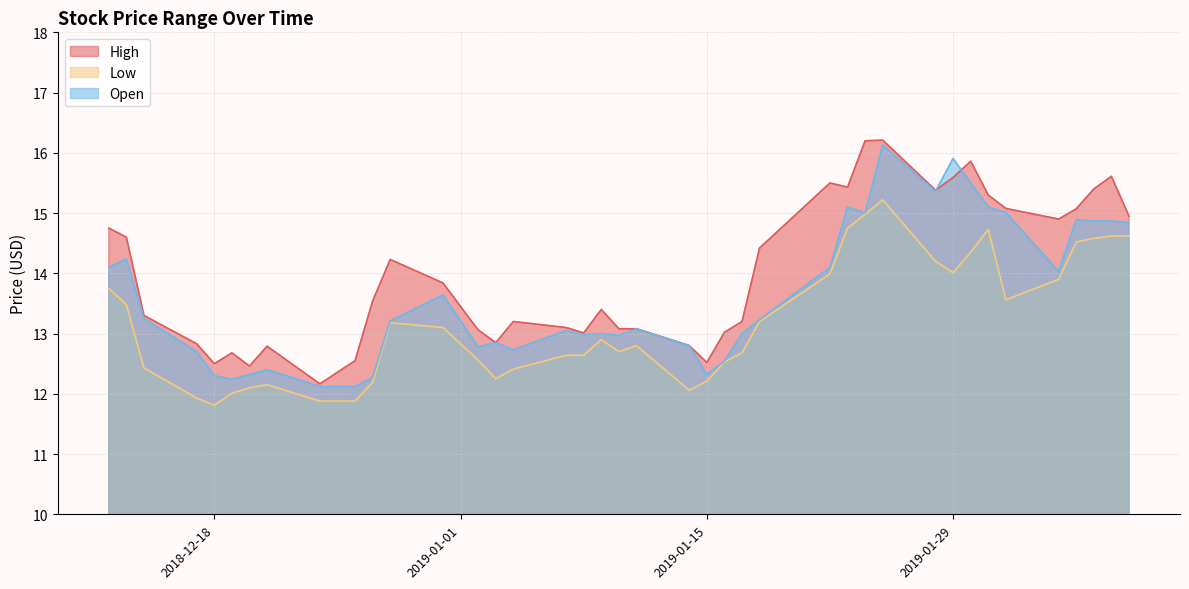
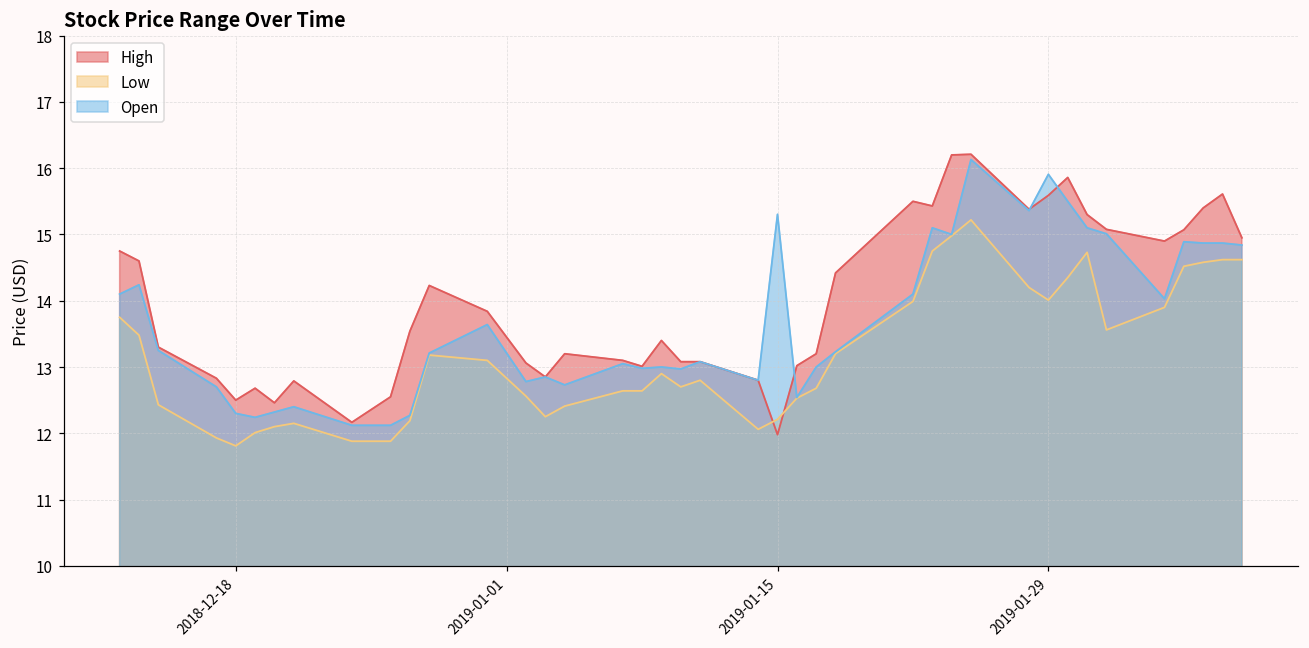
High, 2019-01-15: 12.5 -> 12.0
Open, 2019-01-15: 12.3 -> 15.3
